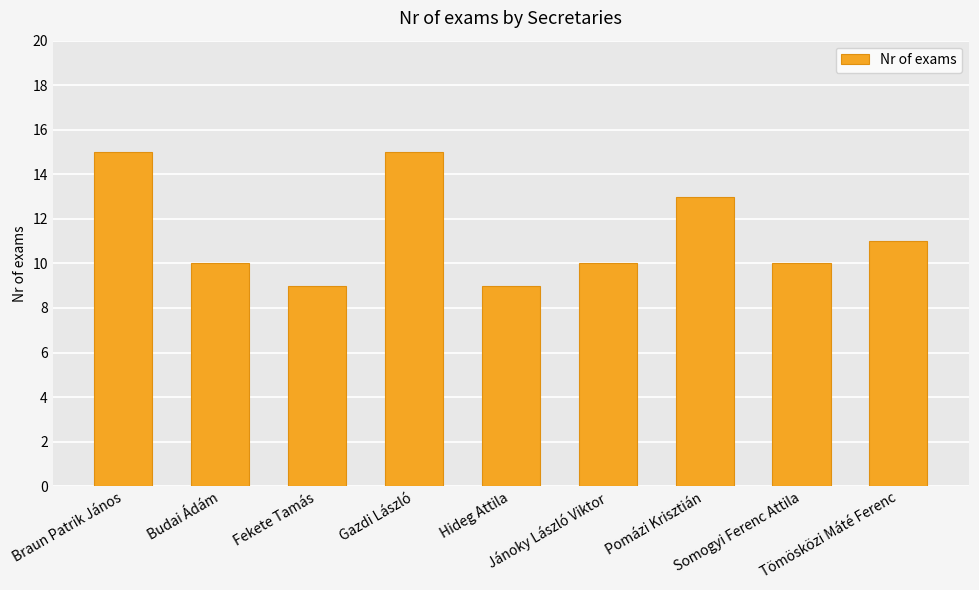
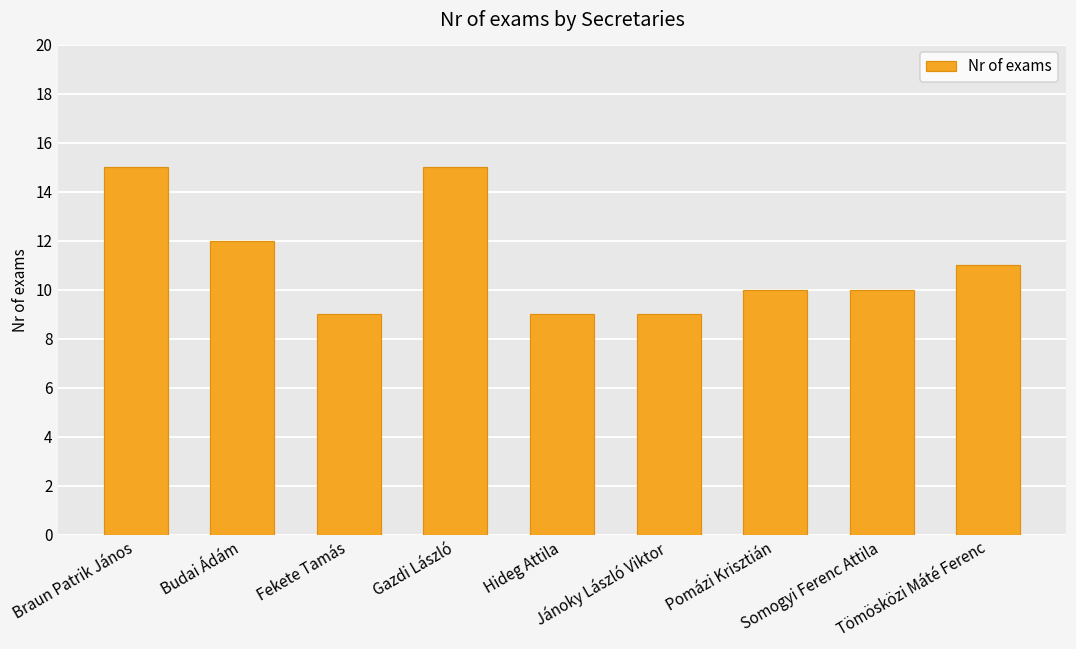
Budai Ádám: 10 -> 12
Jánoky László Viktor: 10 -> 9
Pomázi Krisztián: 13 -> 10
